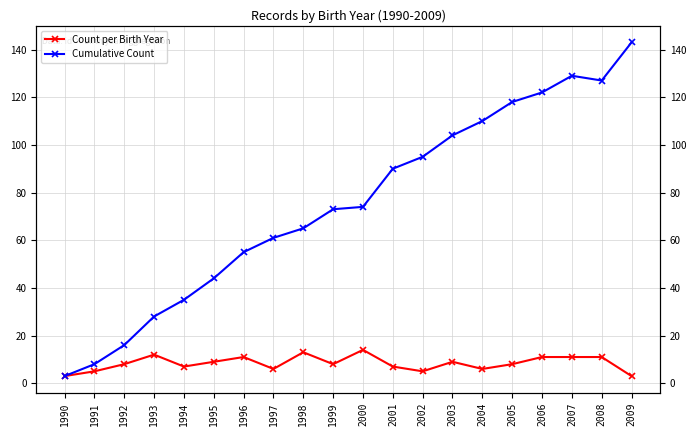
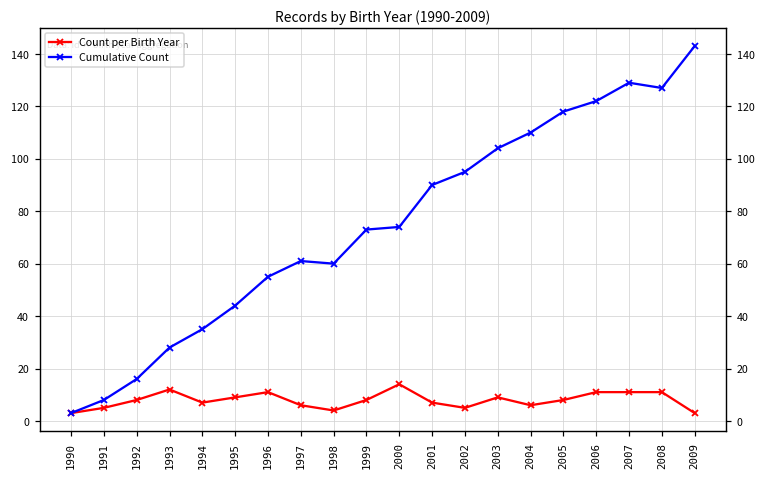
Count per Birth Year, 1998: 13 -> 4
Cumulative Count, 1998: 65 -> 60
